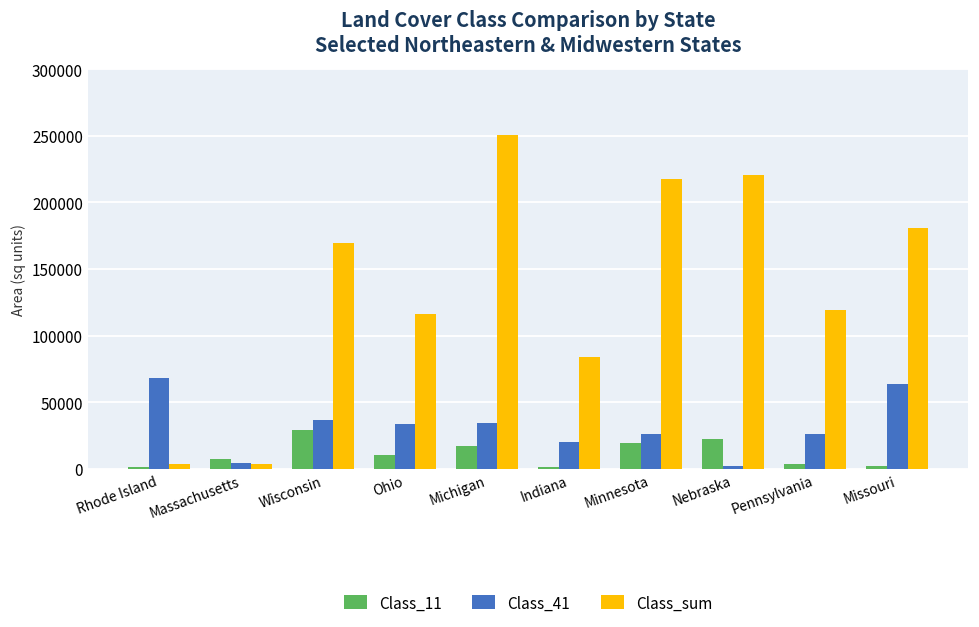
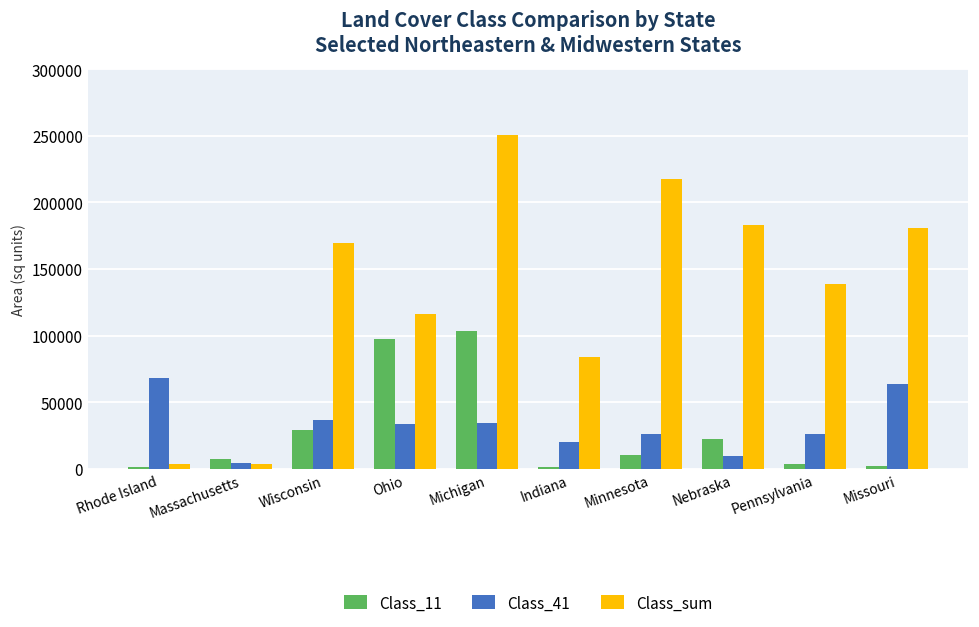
Class_11, Ohio: 10000 -> 98000
Class_11, Michigan: 17000 -> 103000
Class_11, Minnesota: 19000 -> 10000
Class_41, Nebraska: 2000 -> 10000
Class_sum, Nebraska: 221000 -> 183000
Class_sum, Pennsylvania: 119000 -> 138000
